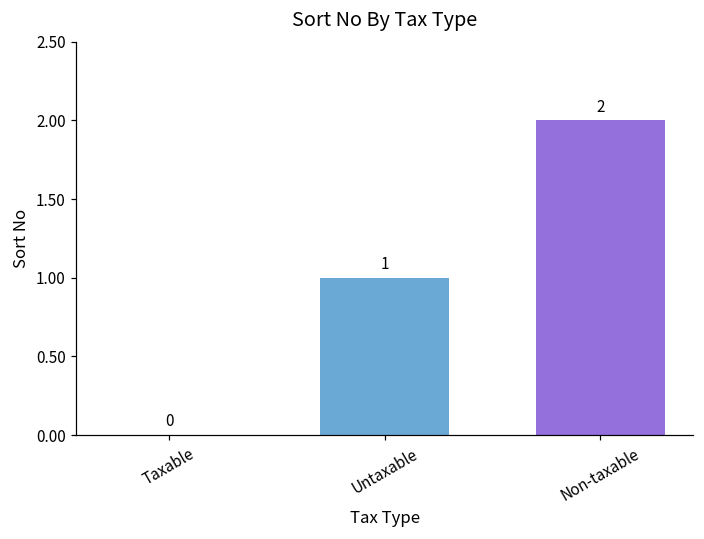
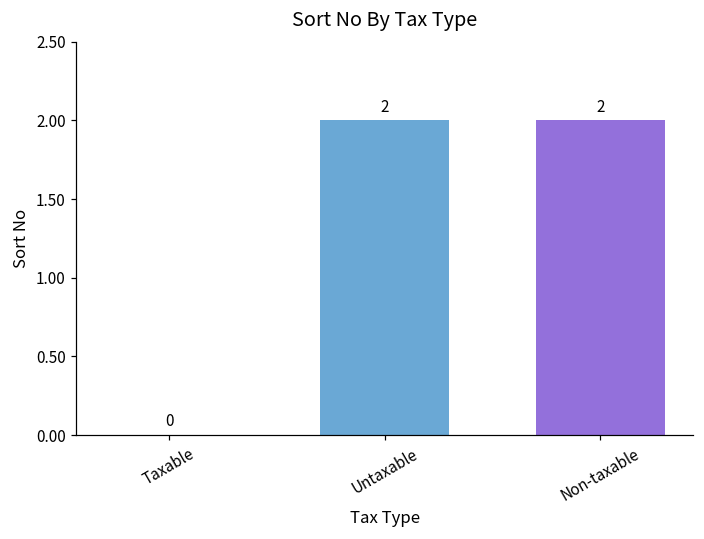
Untaxable: 1 -> 2
